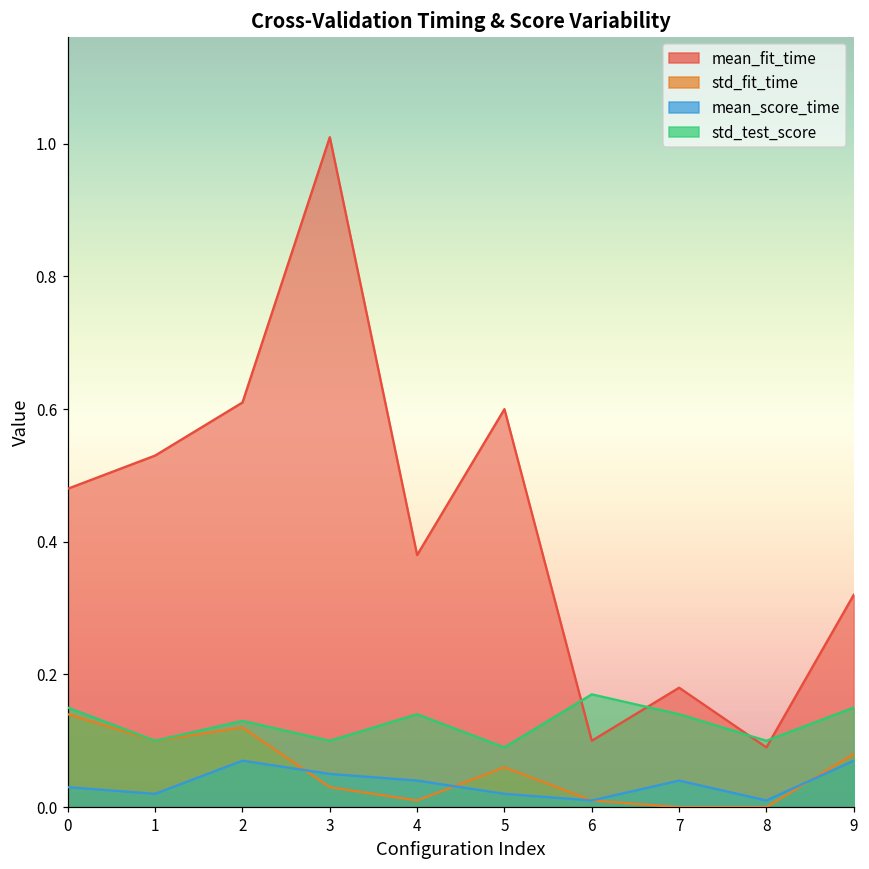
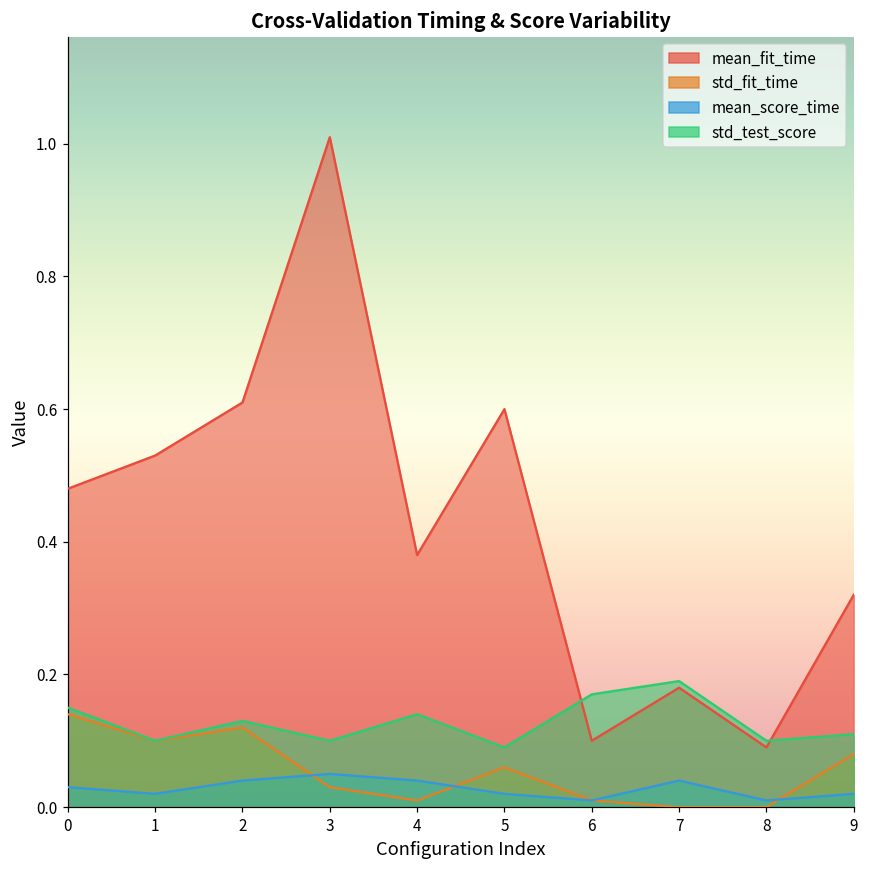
mean_score_time, 2: 0.07 -> 0.04
std_test_score, 7: 0.14 -> 0.19
mean_score_time, 9: 0.07 -> 0.02
std_test_score, 9: 0.15 -> 0.11
